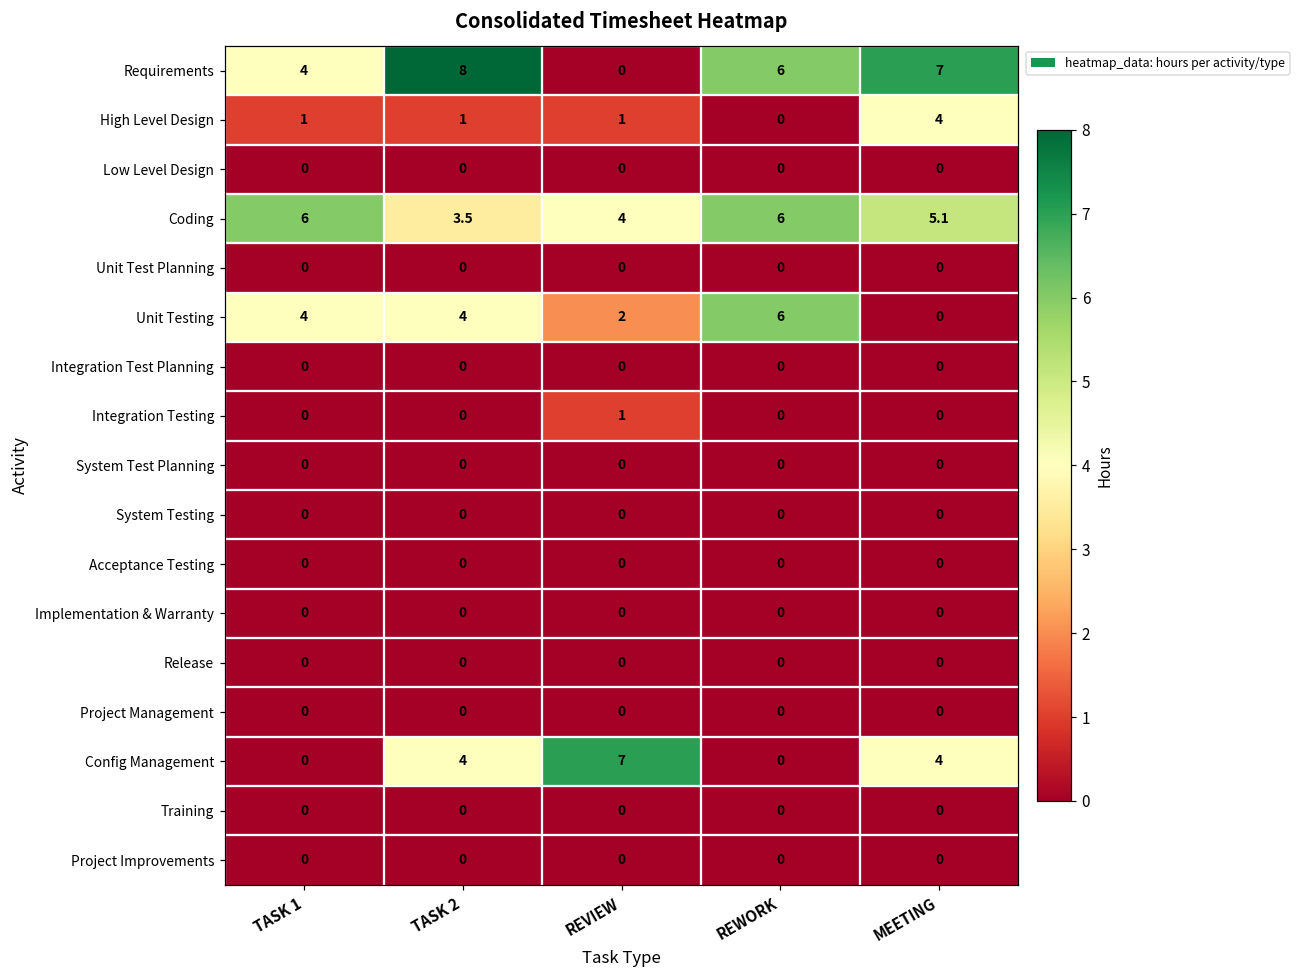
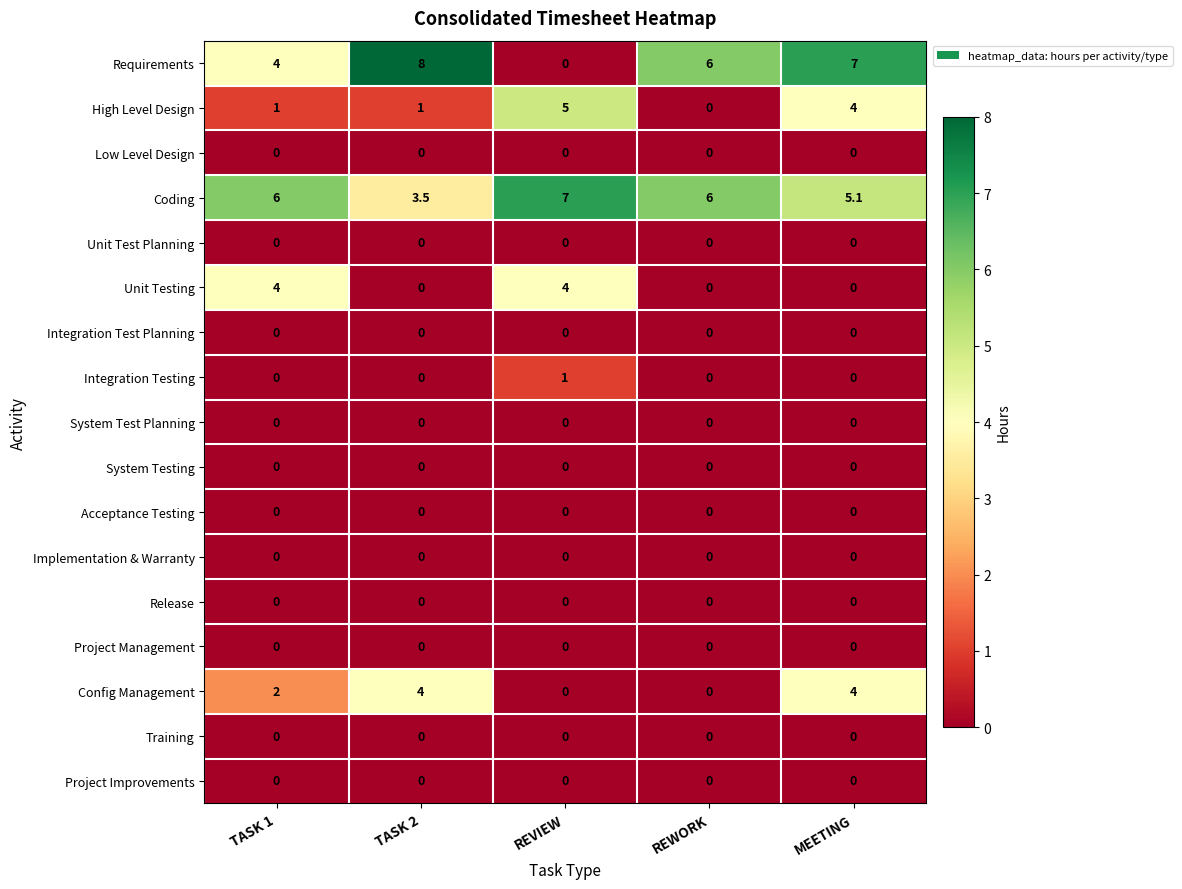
High Level Design, REVIEW: 1 -> 5
Coding, REVIEW: 4 -> 7
Unit Testing, TASK 2: 4 -> 0
Unit Testing, REVIEW: 2 -> 4
Unit Testing, REWORK: 6 -> 0
Config Management, TASK 1: 0 -> 2
Config Management, REVIEW: 7 -> 0
